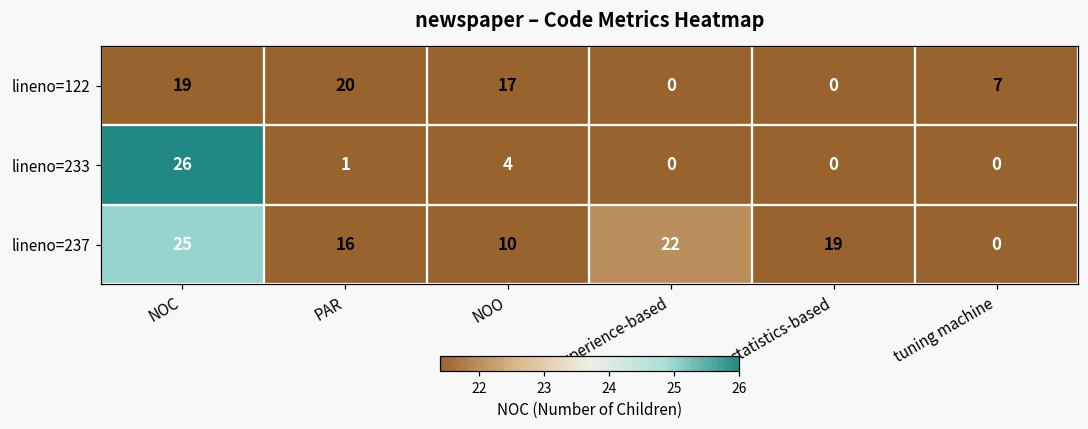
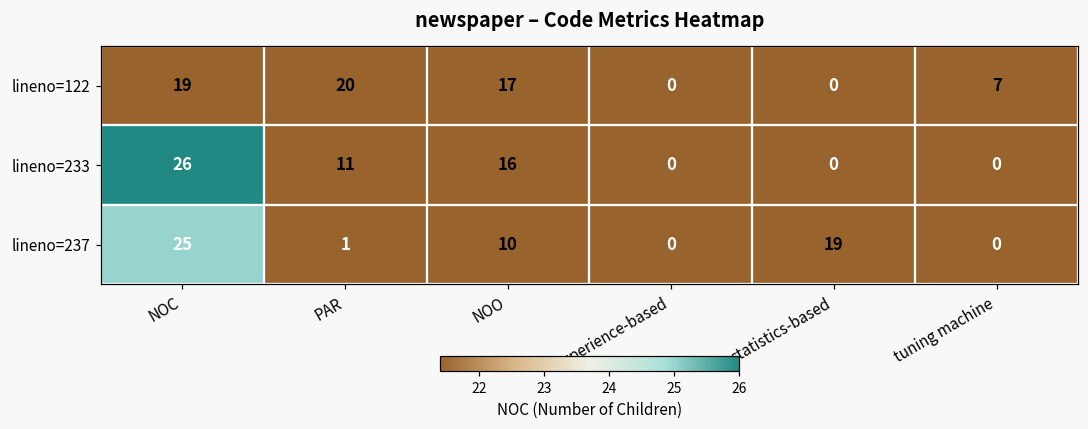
lineno=233, PAR: 1 -> 11
lineno=233, NOO: 4 -> 16
lineno=237, PAR: 16 -> 1
lineno=237, experience-based: 22 -> 0
